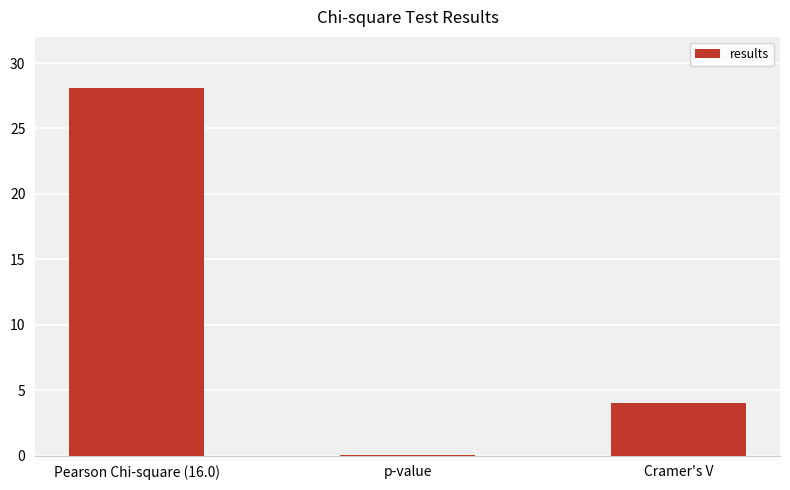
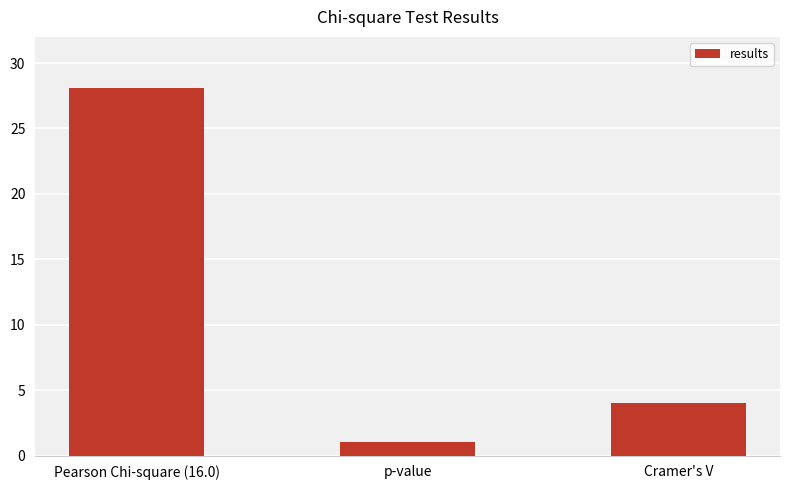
p-value: 0.0 -> 1.0
